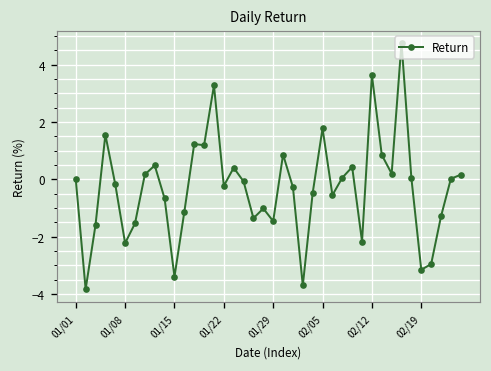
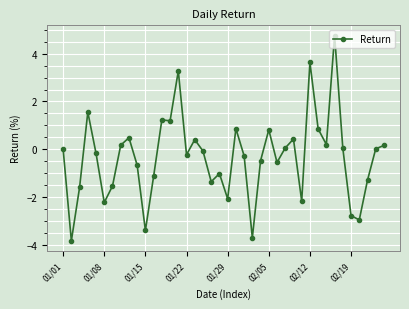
01/29: -1.5 -> -2.1
02/05: 1.8 -> 0.8
02/19: -3.2 -> -2.8
